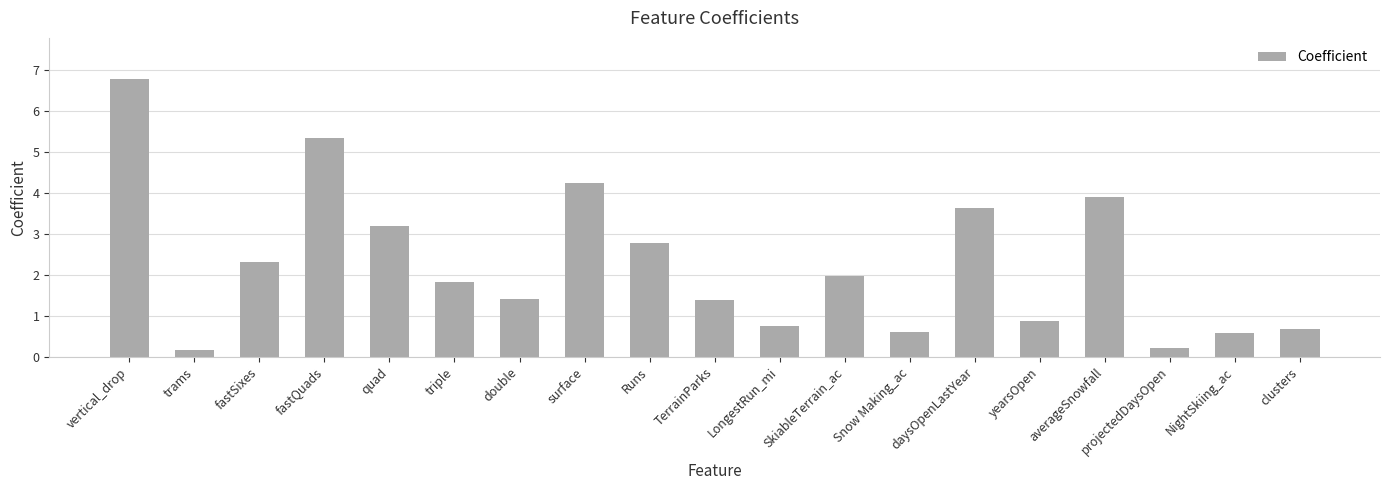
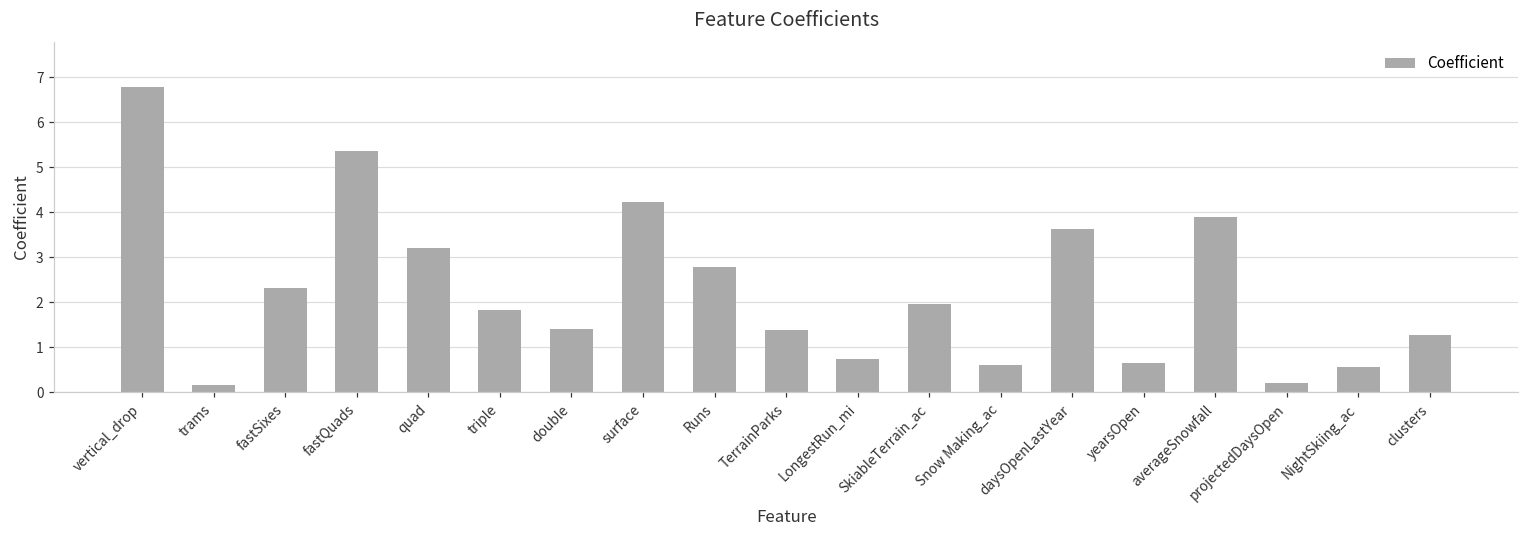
yearsOpen: 0.9 -> 0.7
clusters: 0.7 -> 1.3
